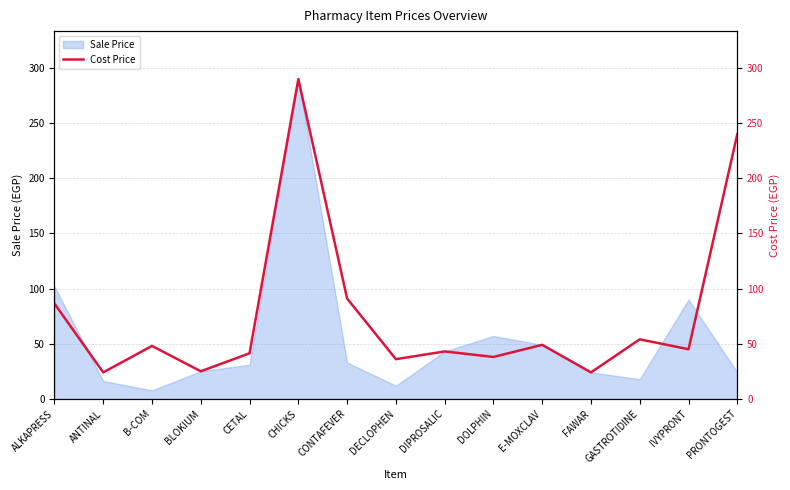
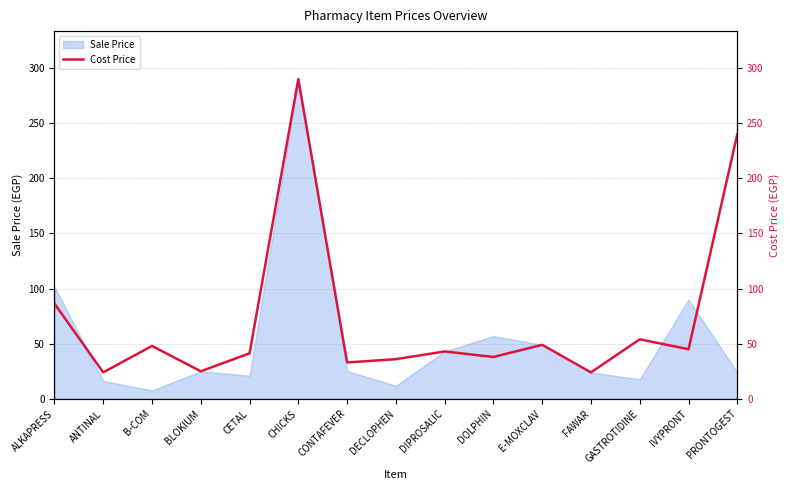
Sale Price, CETAL: 31 -> 21
Sale Price, CONTAFEVER: 33 -> 25
Cost Price, CONTAFEVER: 91 -> 33
